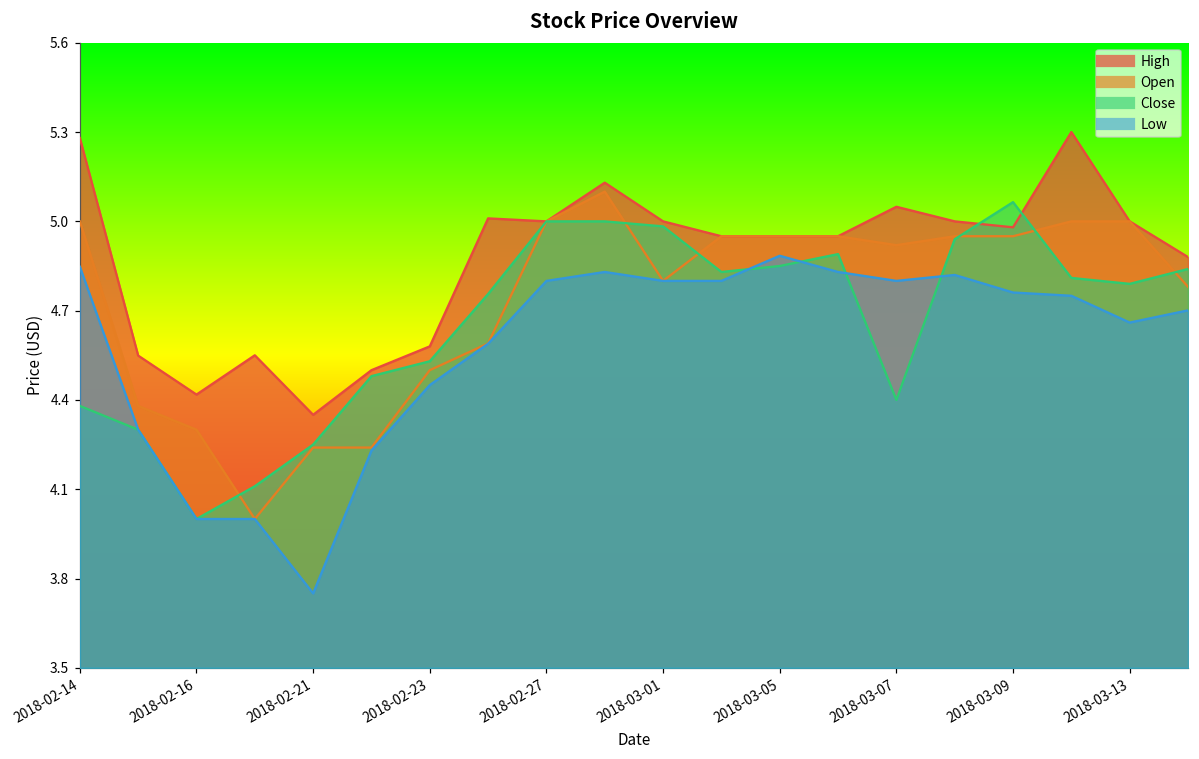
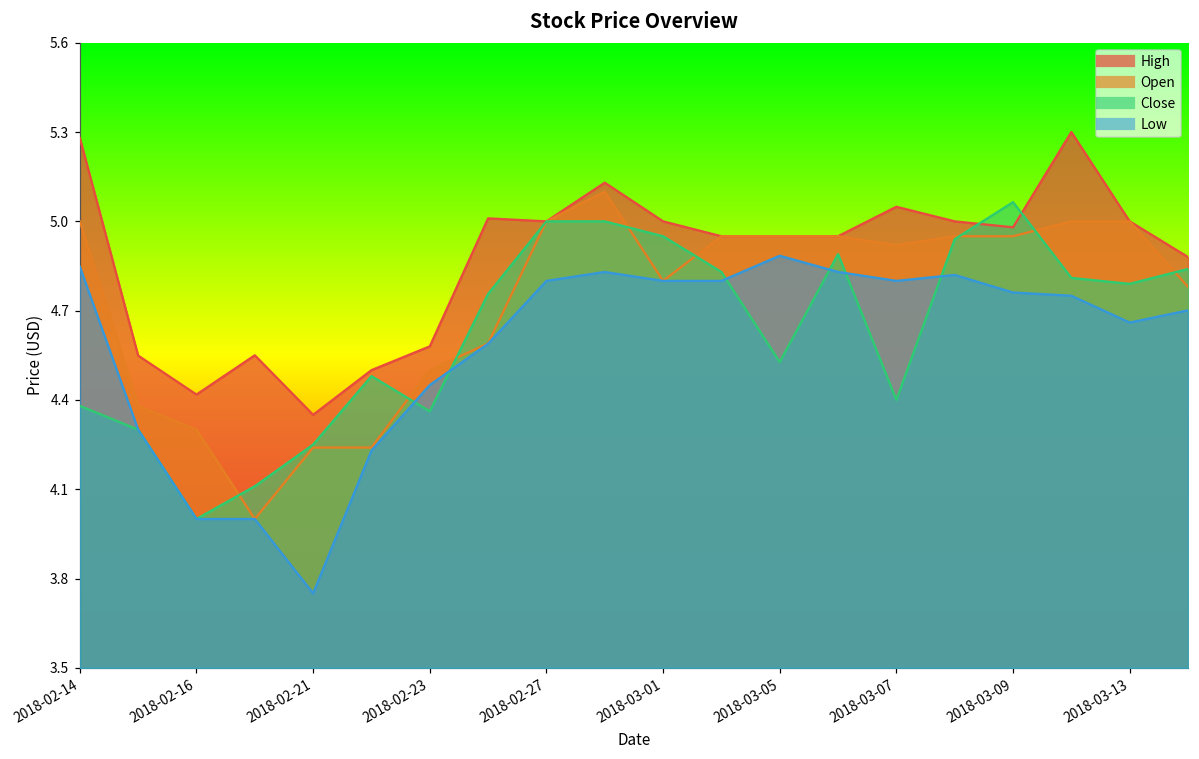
Close, 2018-02-23: 4.53 -> 4.36
Close, 2018-03-01: 4.98 -> 4.95
Close, 2018-03-05: 4.85 -> 4.53
